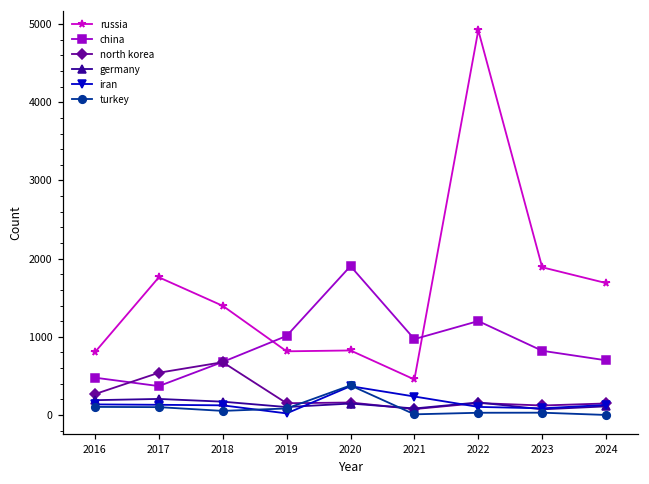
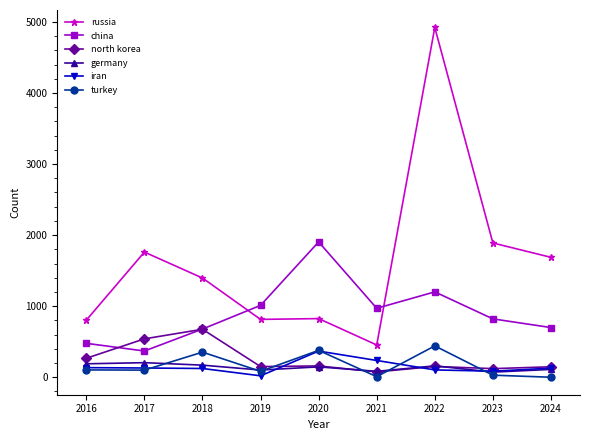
turkey, 2018: 100 -> 400
turkey, 2022: 0 -> 400
